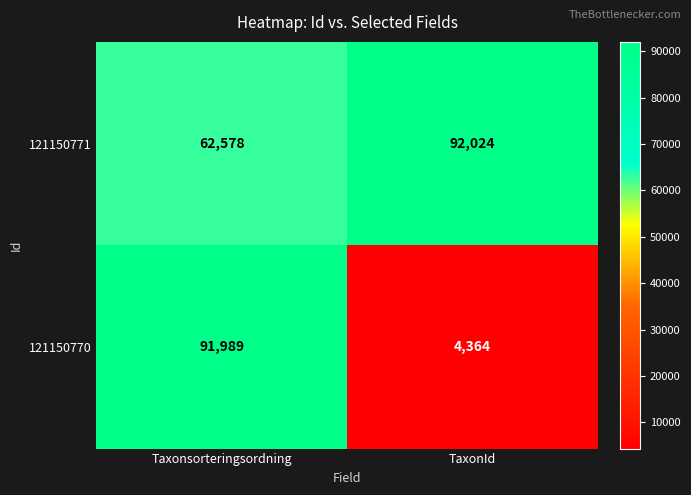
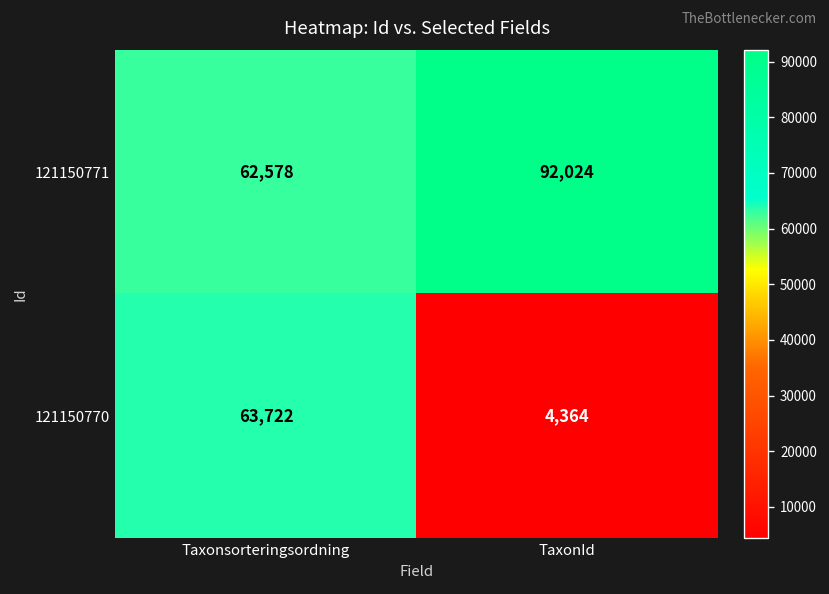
121150770, Taxonsorteringsordning: 91,989 -> 63,722
